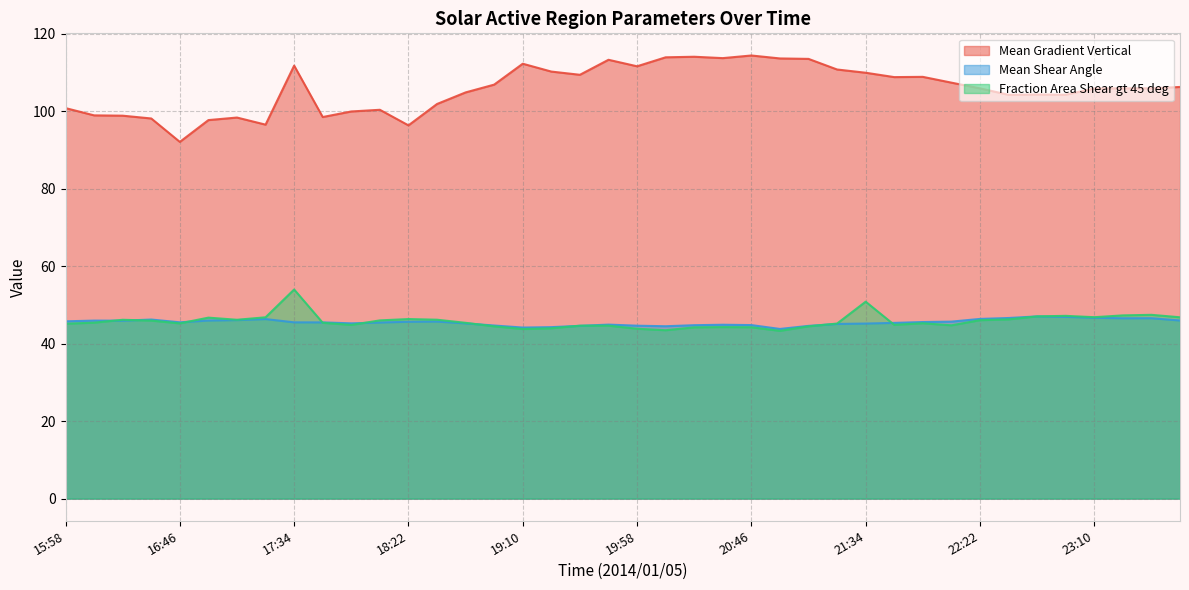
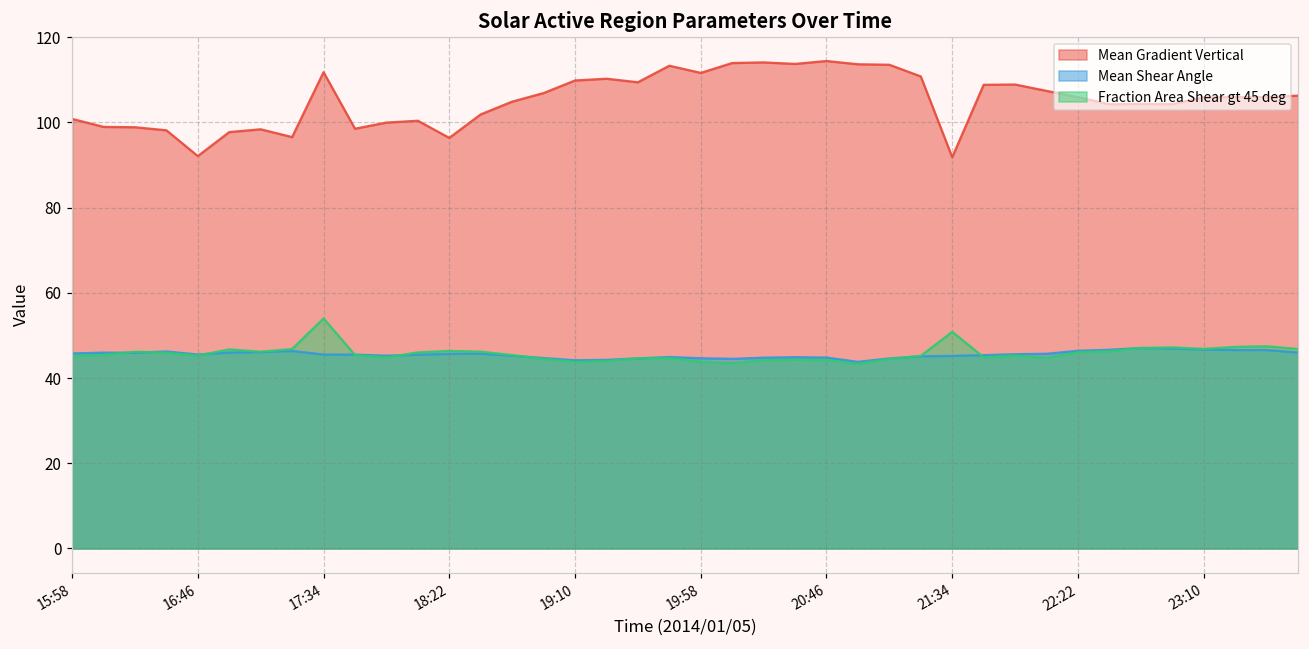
Mean Gradient Vertical, 19:10: 112 -> 110
Mean Gradient Vertical, 21:34: 110 -> 92
